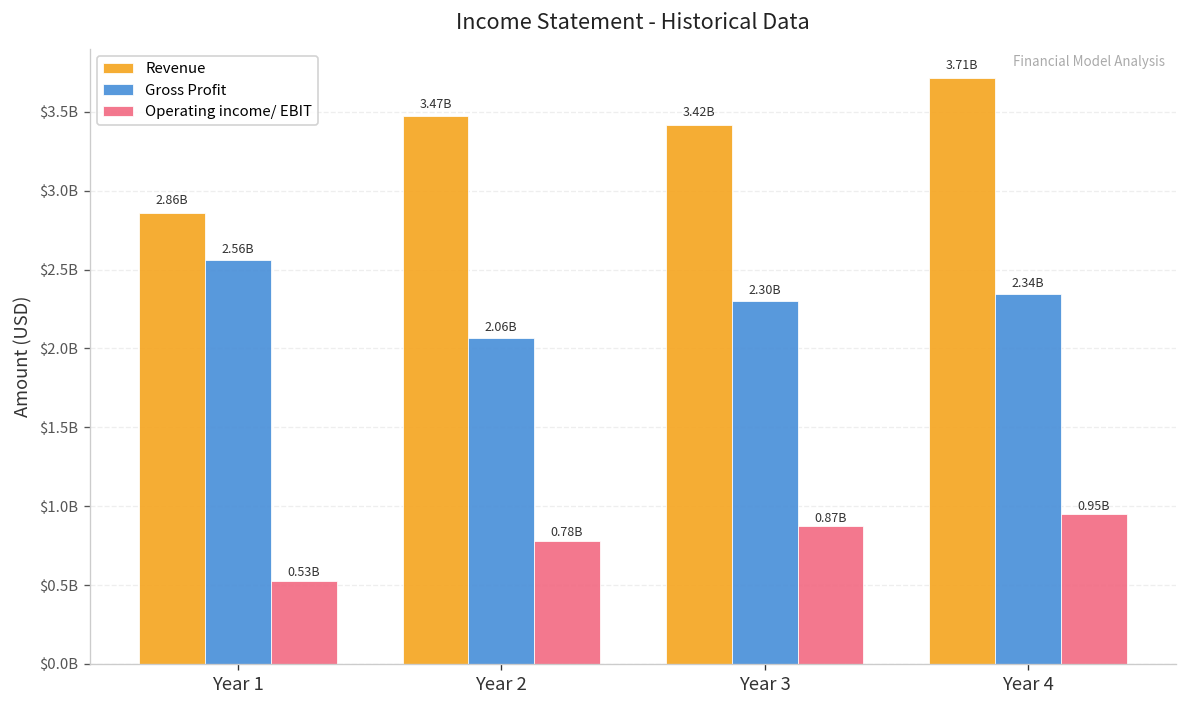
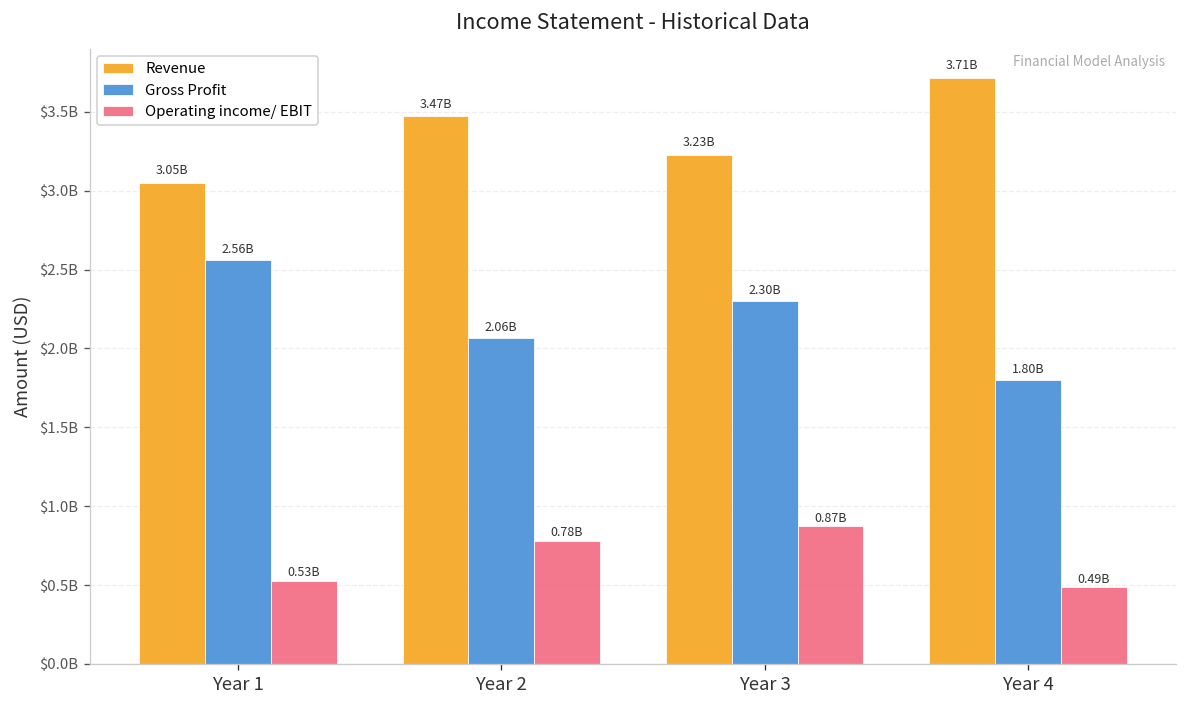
Revenue, Year 1: 2.86B -> 3.05B
Revenue, Year 3: 3.42B -> 3.23B
Gross Profit, Year 4: 2.34B -> 1.80B
Operating income/ EBIT, Year 4: 0.95B -> 0.49B
